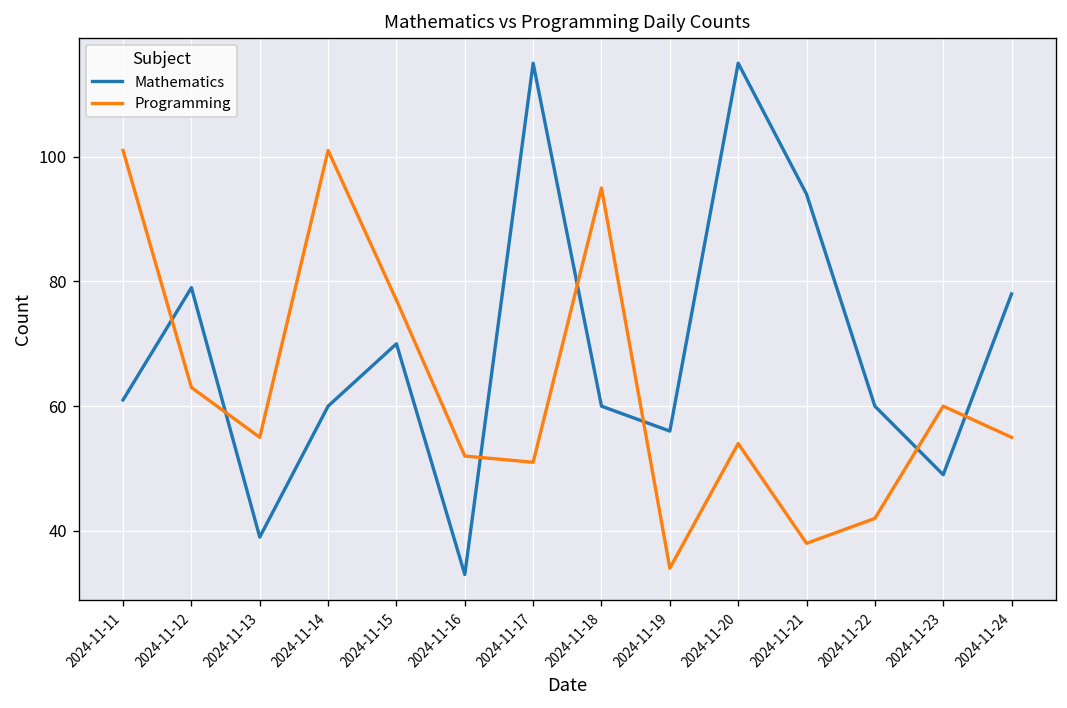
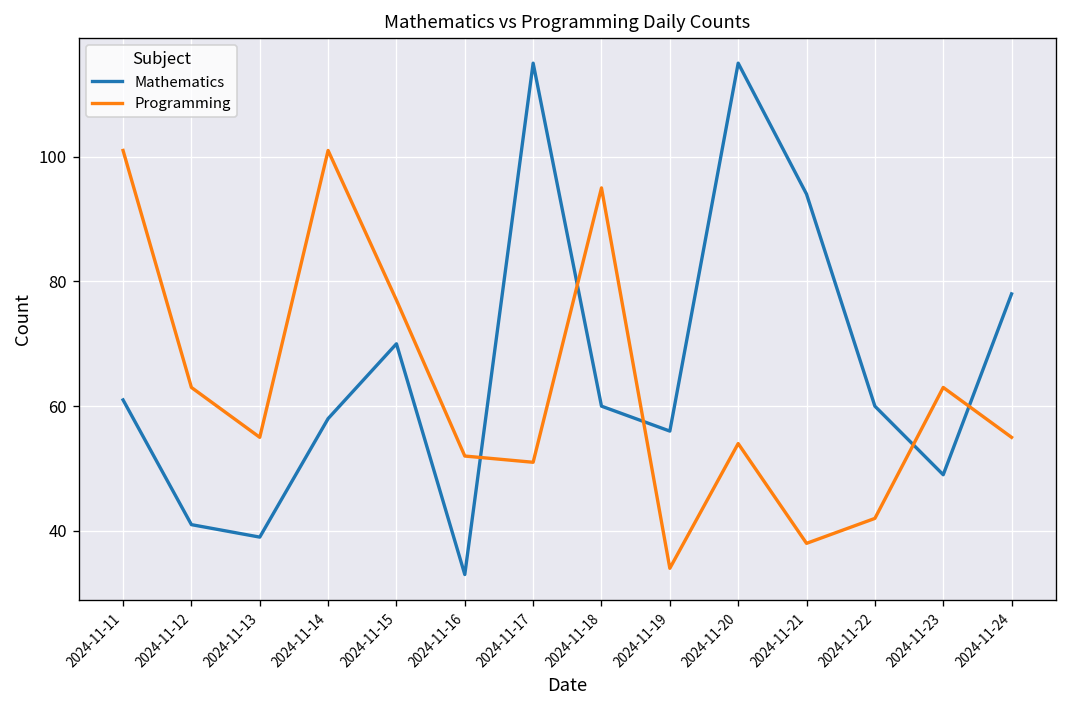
Mathematics, 2024-11-12: 79 -> 41
Mathematics, 2024-11-14: 60 -> 58
Programming, 2024-11-23: 60 -> 63
